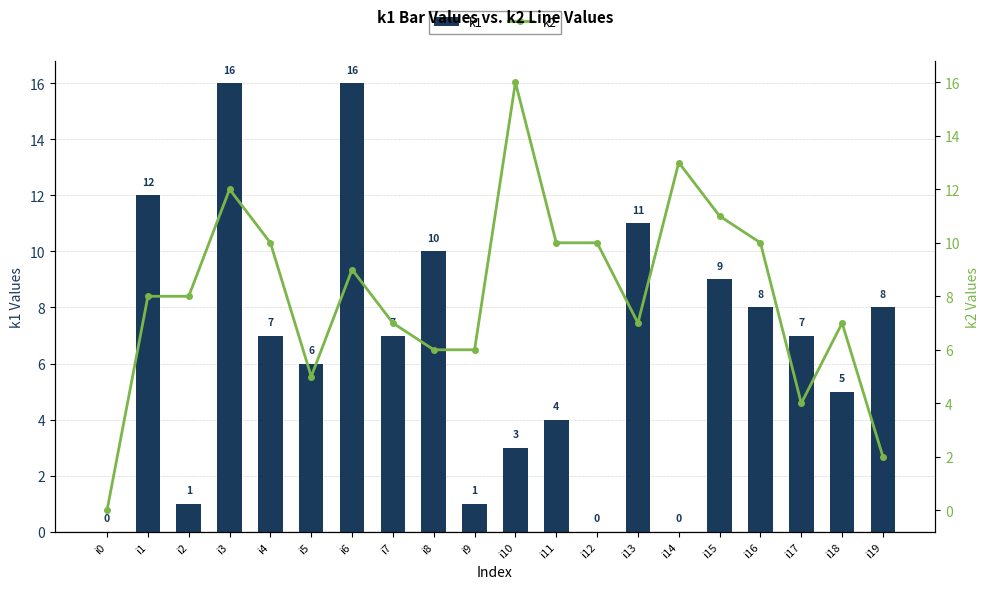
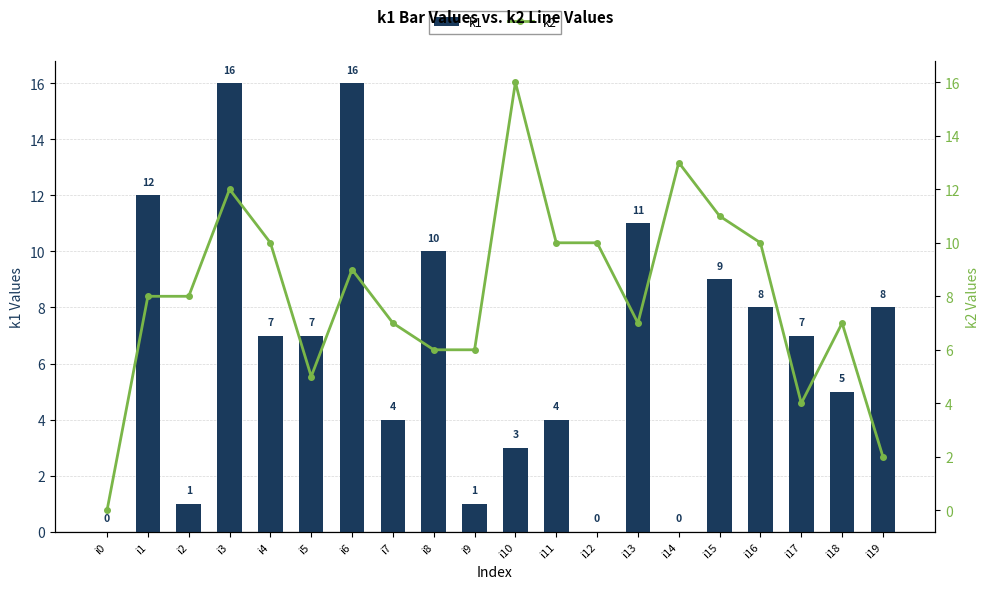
k1, i5: 6 -> 7
k1, i7: 7 -> 4
